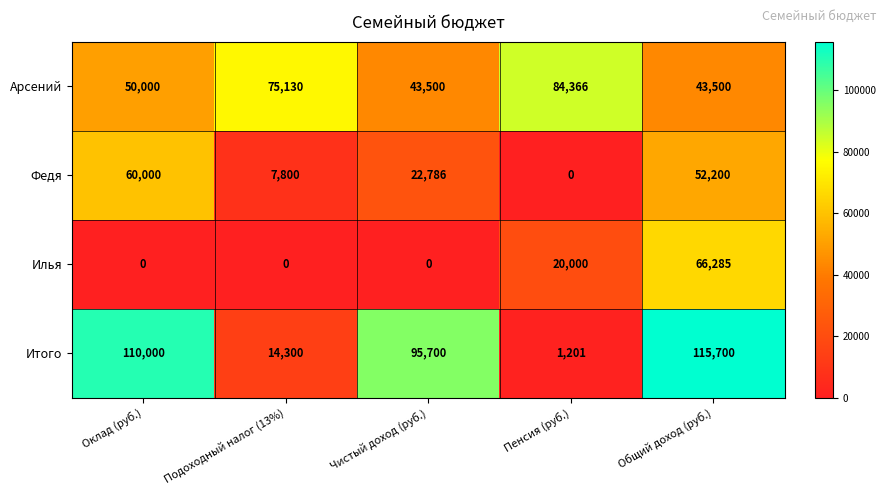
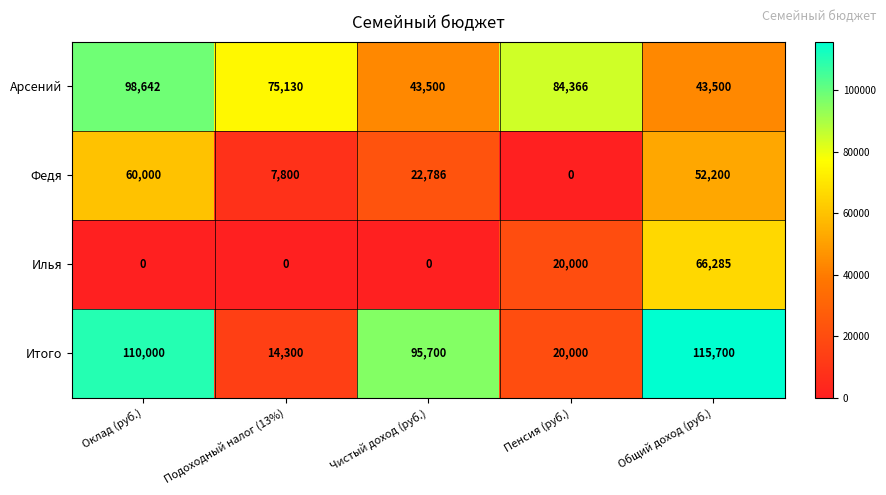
Арсений, Оклад (руб.): 50,000 -> 98,642
Итого, Пенсия (руб.): 1,201 -> 20,000
